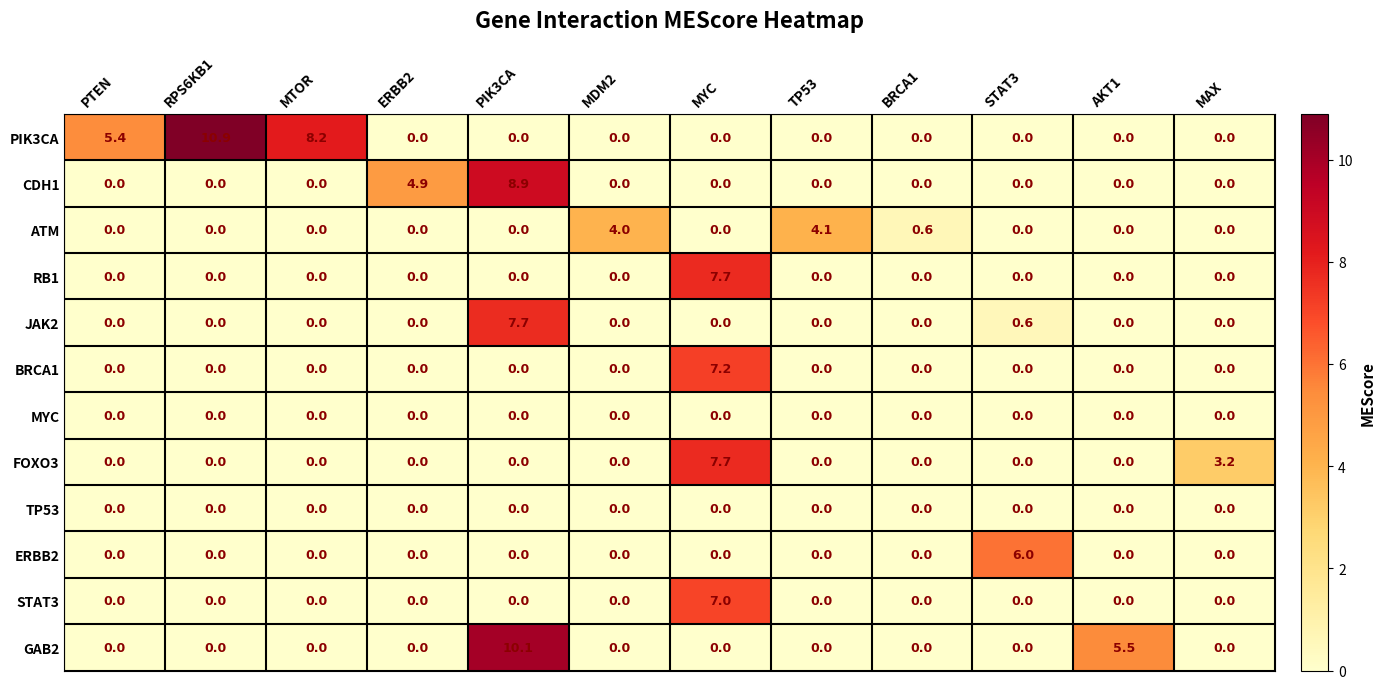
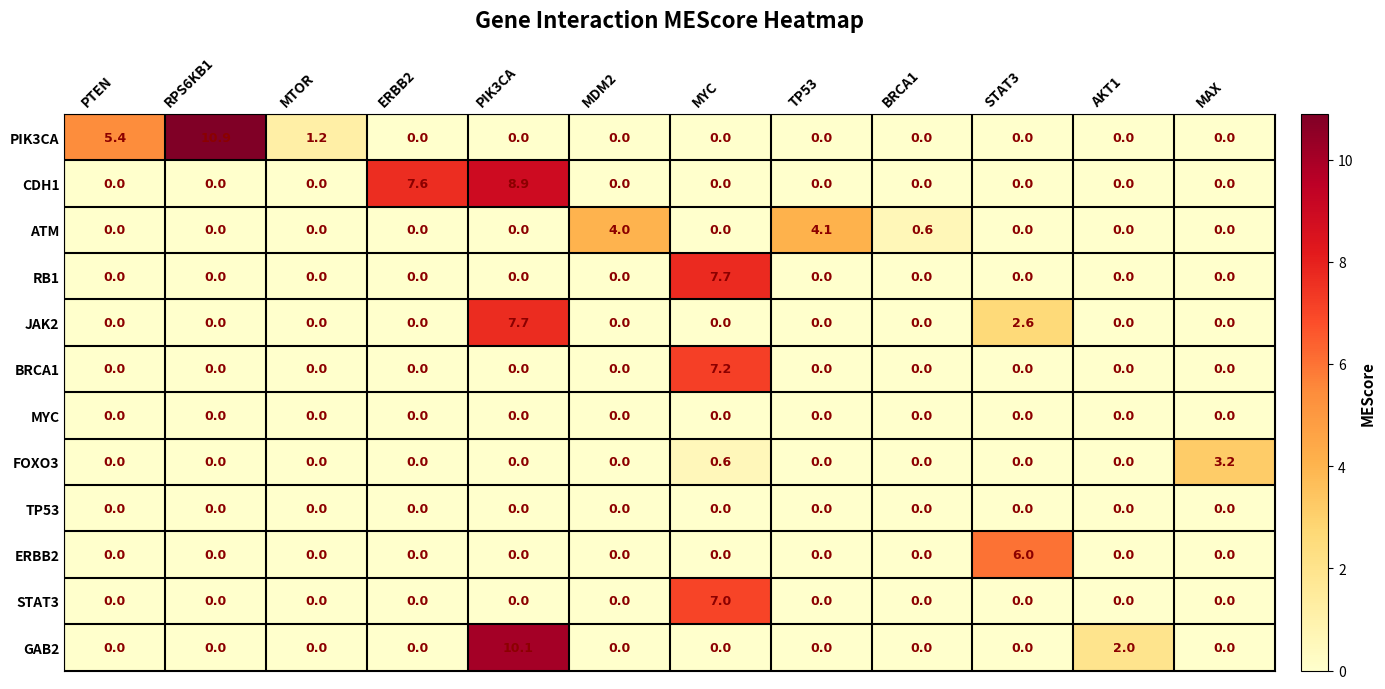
PIK3CA, MTOR: 8.2 -> 1.2
CDH1, ERBB2: 4.9 -> 7.6
JAK2, STAT3: 0.6 -> 2.6
FOXO3, MYC: 7.7 -> 0.6
GAB2, AKT1: 5.5 -> 2.0
